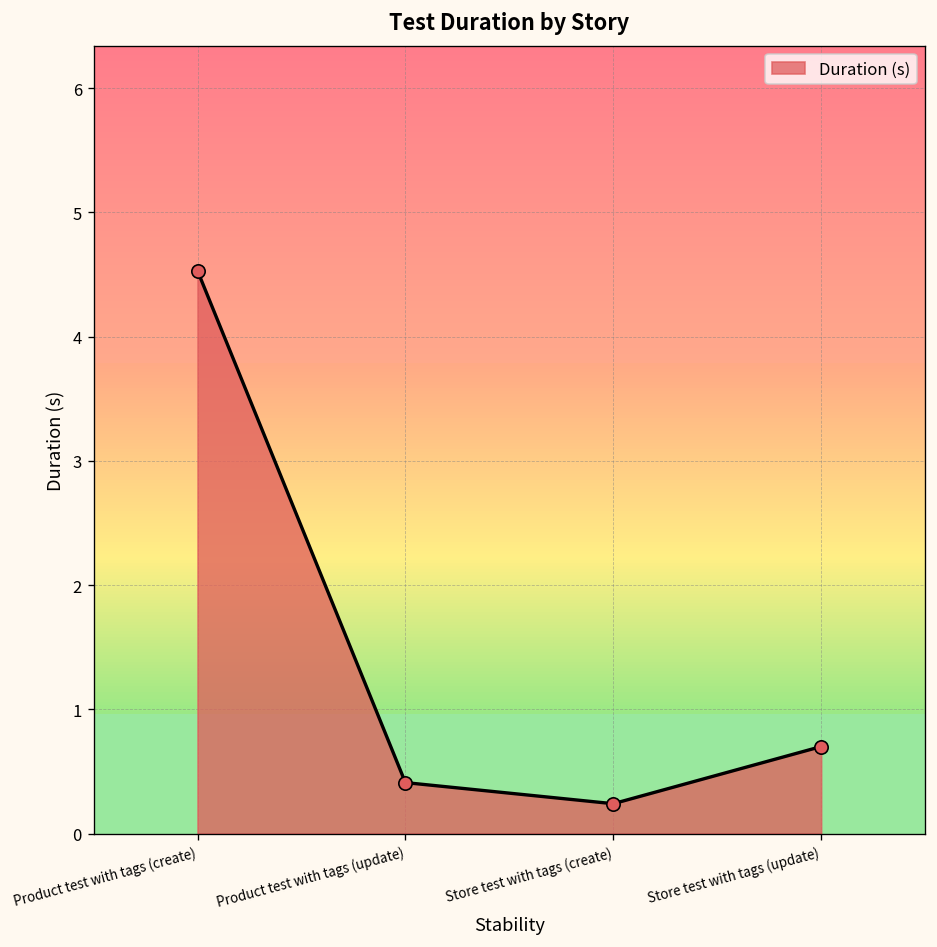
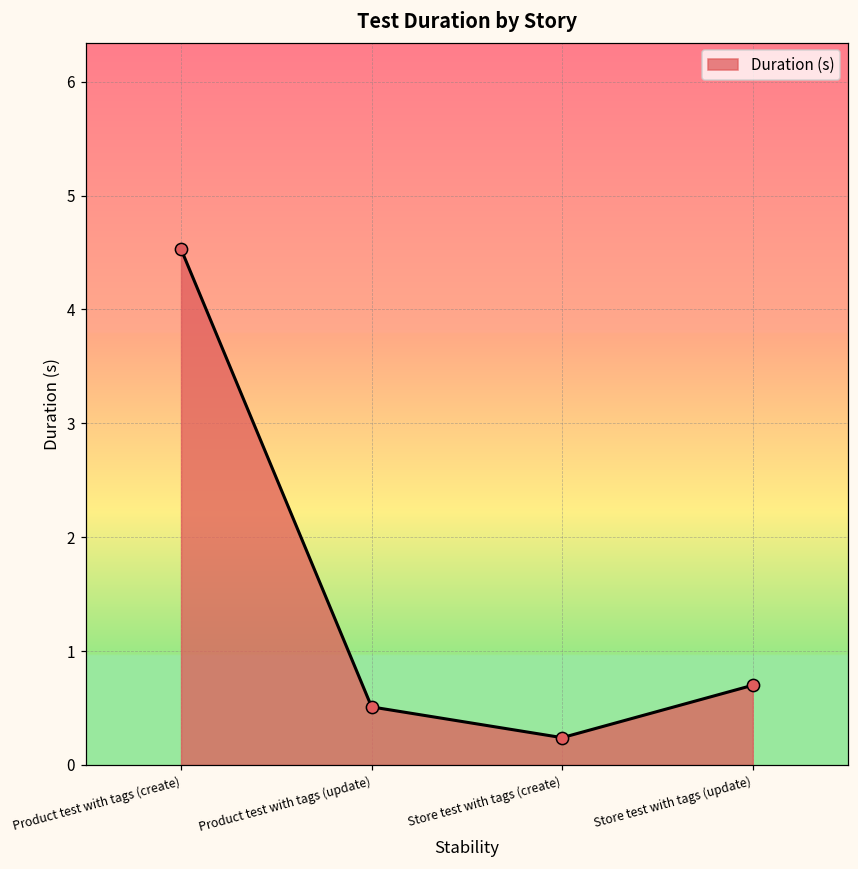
Product test with tags (update): 0.41 -> 0.51
